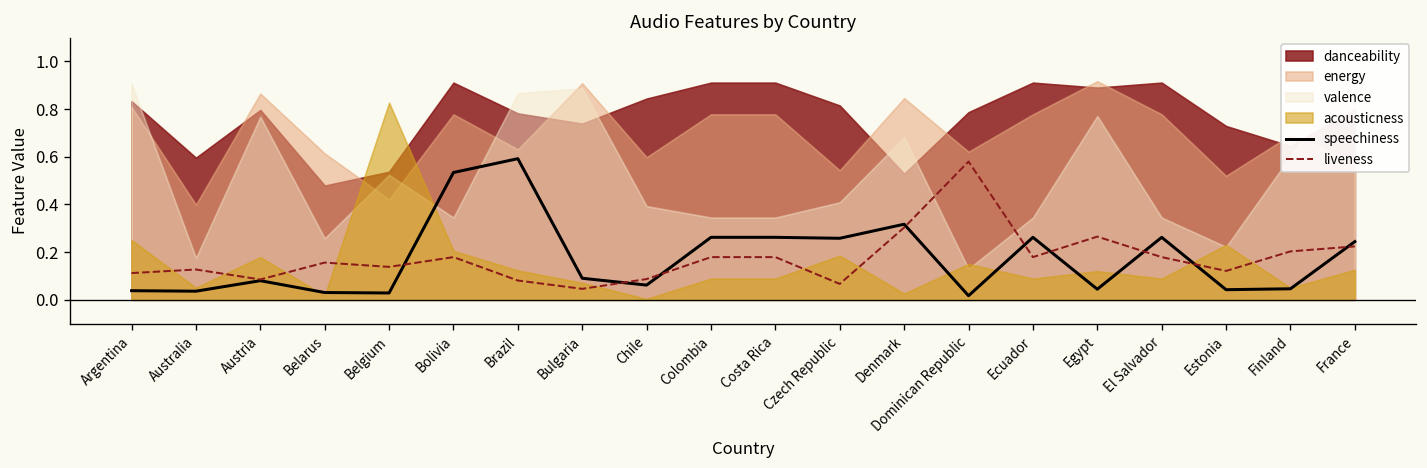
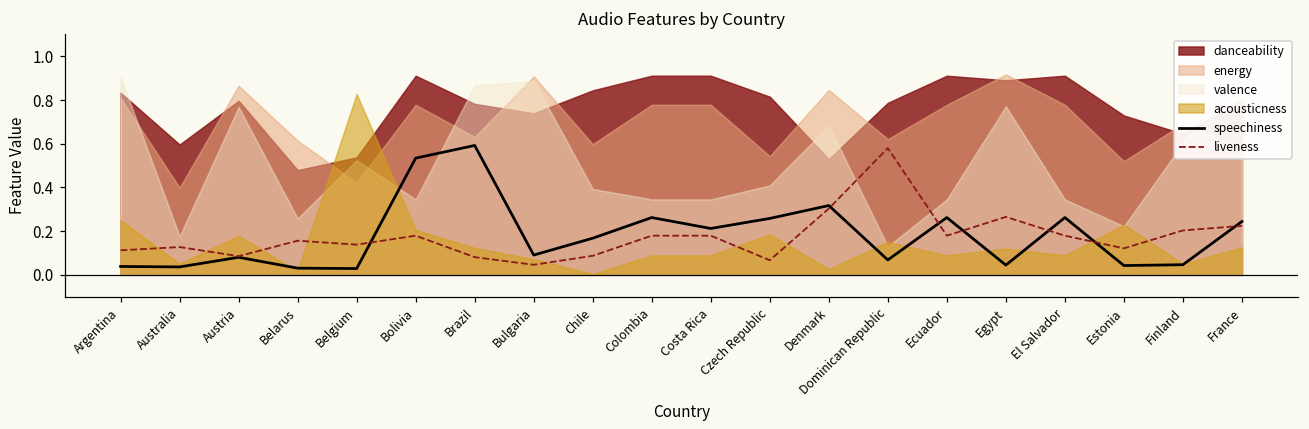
speechiness, Chile: 0.06 -> 0.17
speechiness, Costa Rica: 0.26 -> 0.21
speechiness, Dominican Republic: 0.02 -> 0.07
